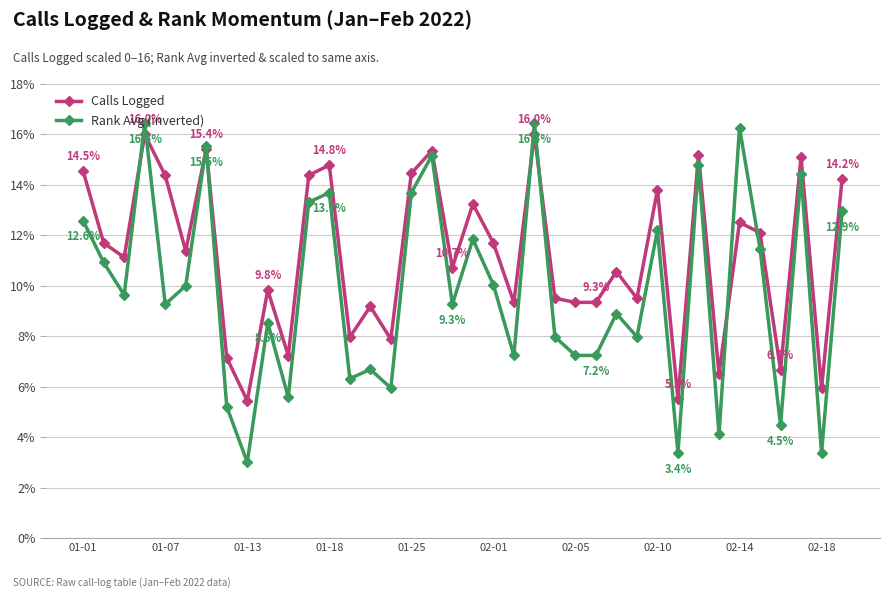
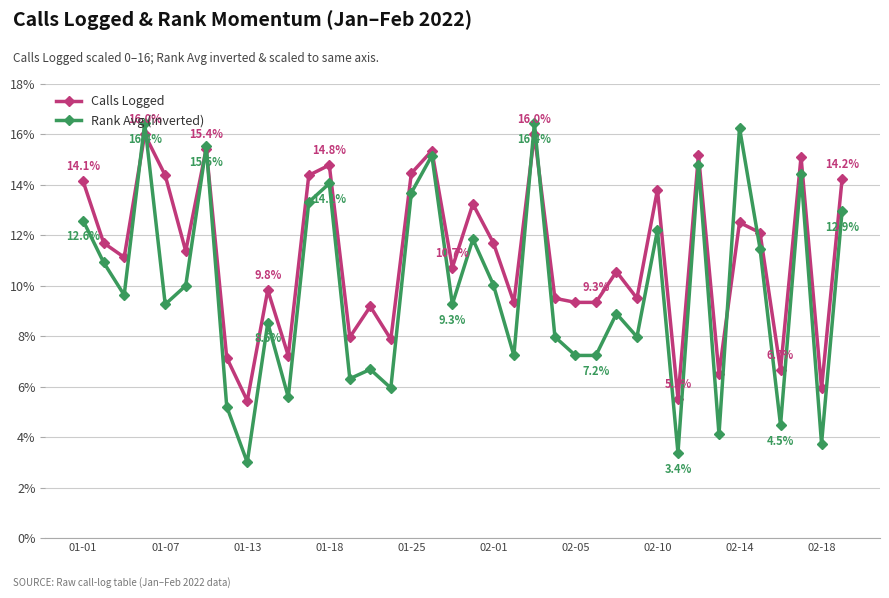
Calls Logged, 01-01: 14.5% -> 14.1%
Rank Avg (inverted), 01-18: 13.7% -> 14.1%
Rank Avg (inverted), 02-18: 3.4% -> 3.7%
